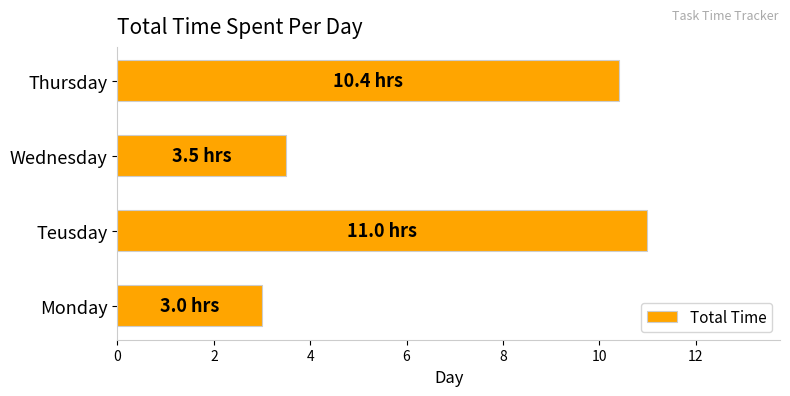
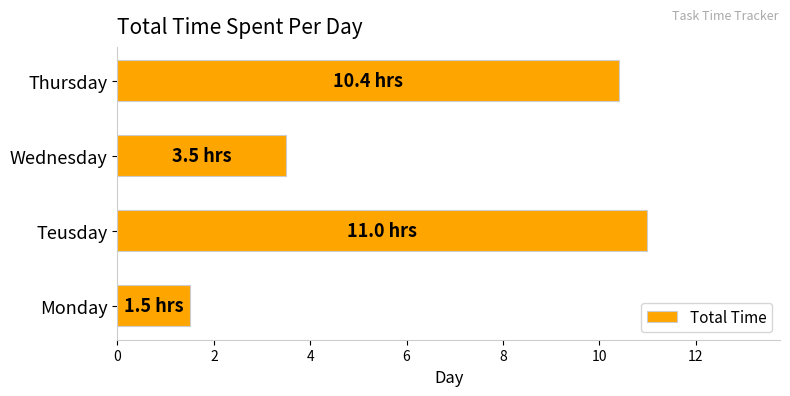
Monday: 3.0 -> 1.5
